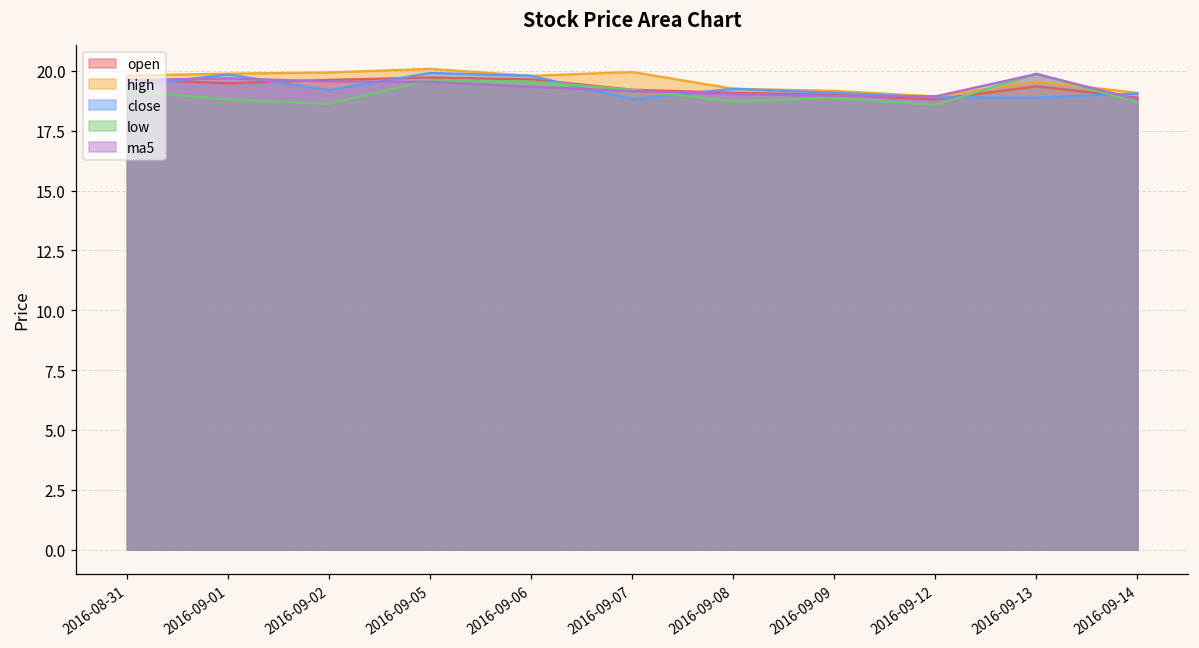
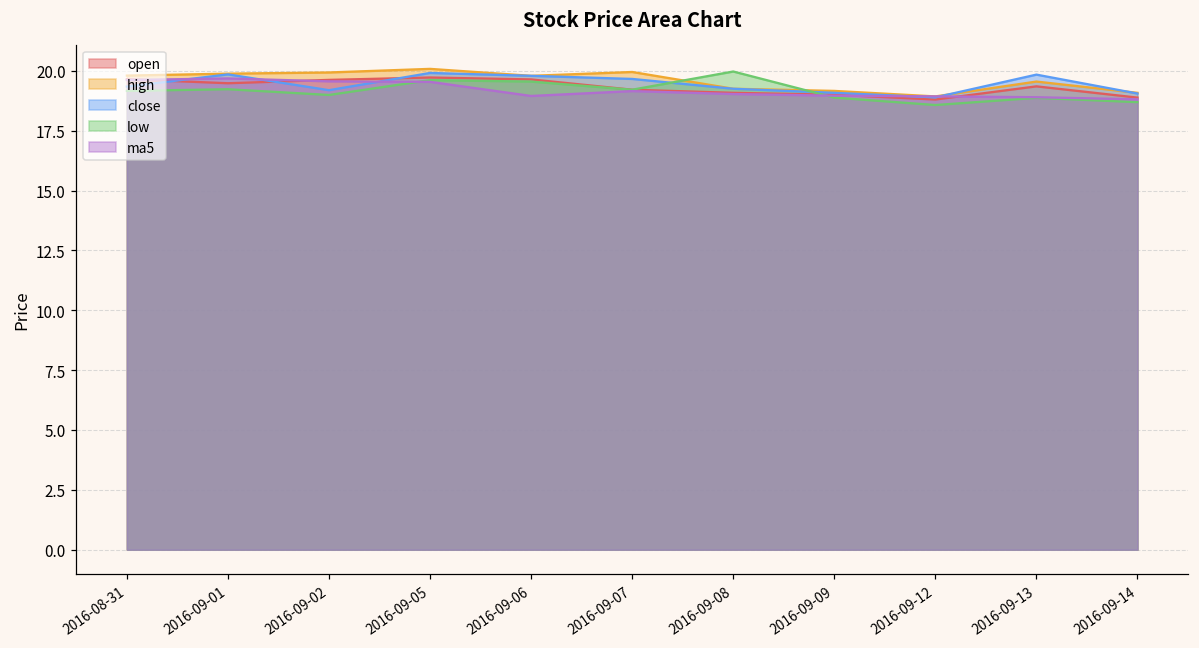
low, 2016-09-01: 18.8 -> 19.2
low, 2016-09-02: 18.6 -> 19.0
ma5, 2016-09-06: 19.3 -> 18.9
close, 2016-09-07: 18.8 -> 19.7
low, 2016-09-08: 18.7 -> 20.0
close, 2016-09-13: 18.9 -> 19.8
low, 2016-09-13: 19.9 -> 18.9
ma5, 2016-09-13: 19.9 -> 18.9
